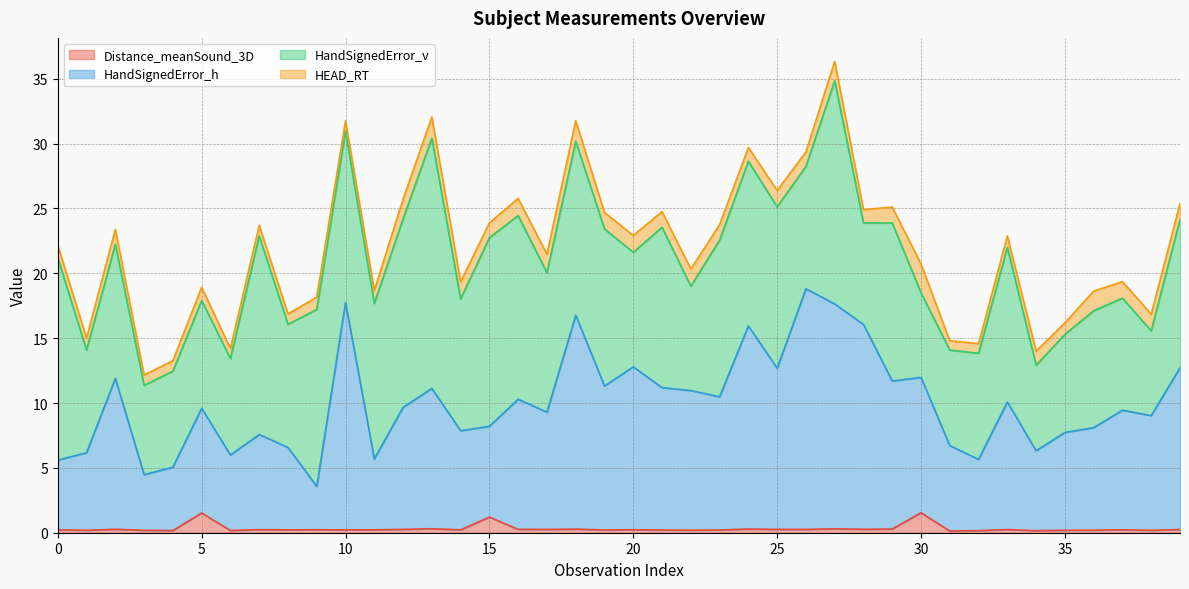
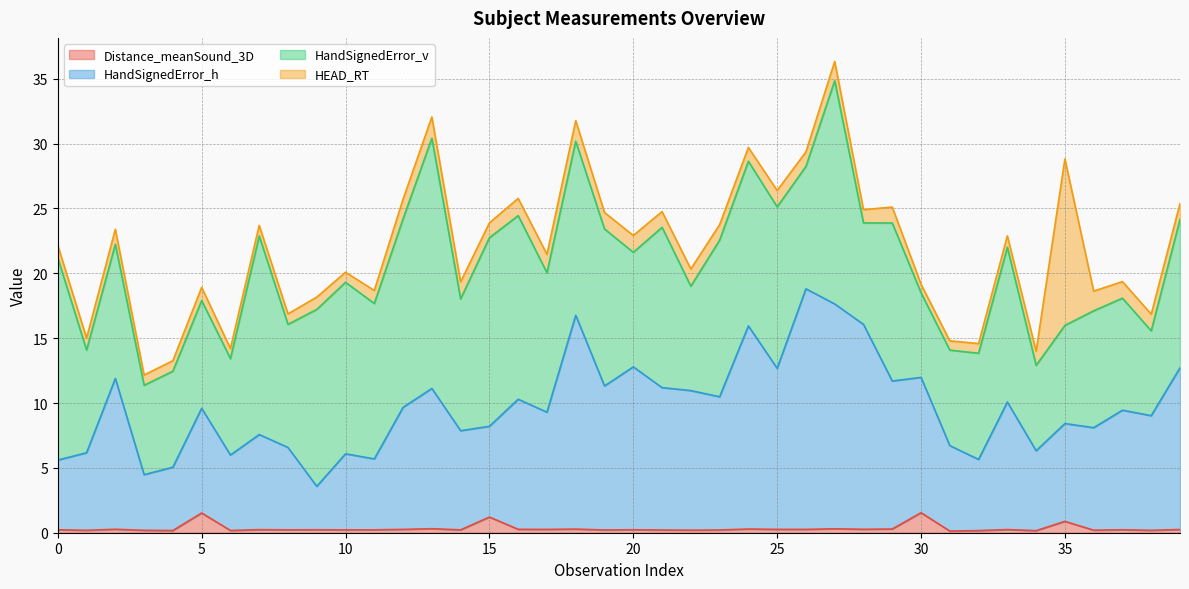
HandSignedError_h, 10: 17.5 -> 5.9
HEAD_RT, 30: 2.2 -> 0.7
Distance_meanSound_3D, 35: 0.2 -> 0.9
HEAD_RT, 35: 0.9 -> 12.8
